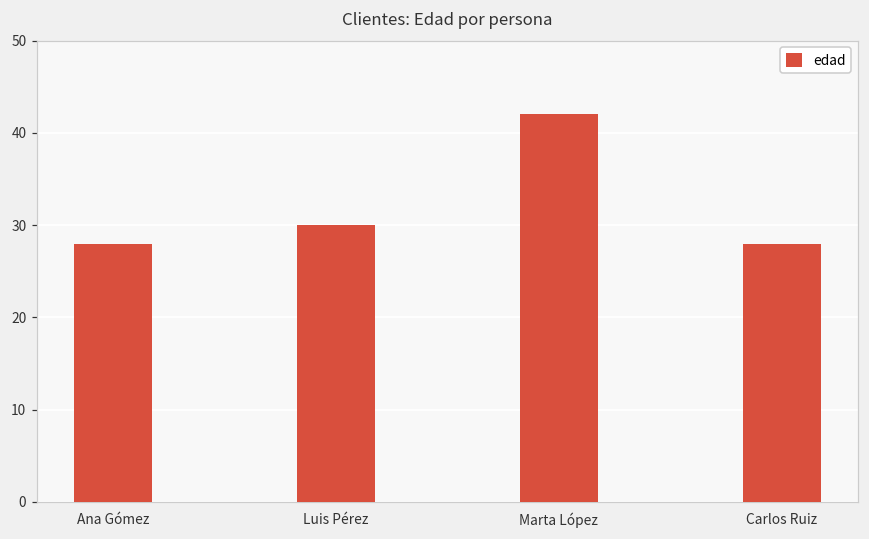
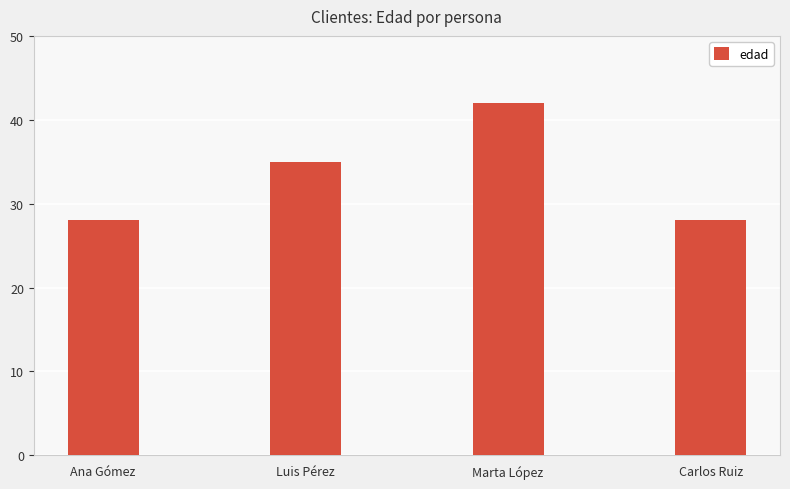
Luis Pérez: 30 -> 35
